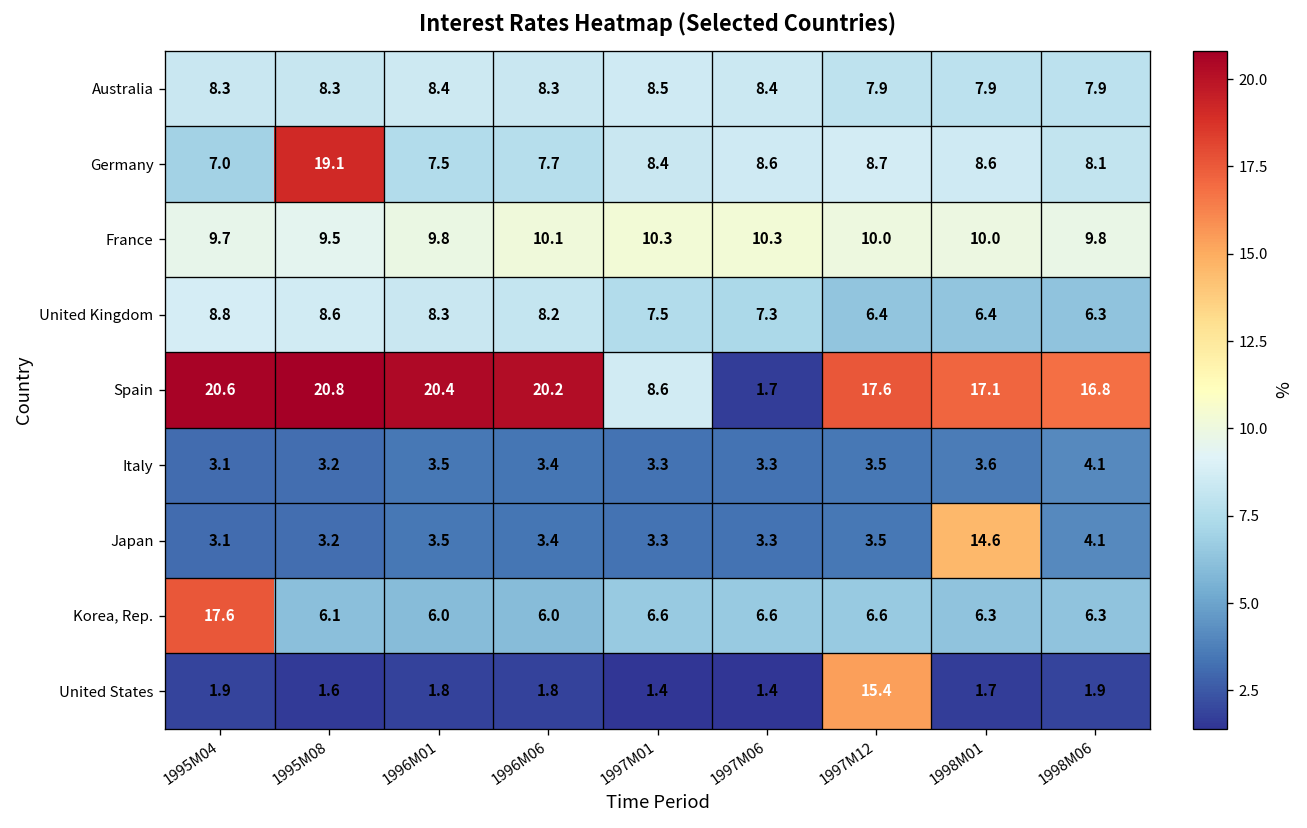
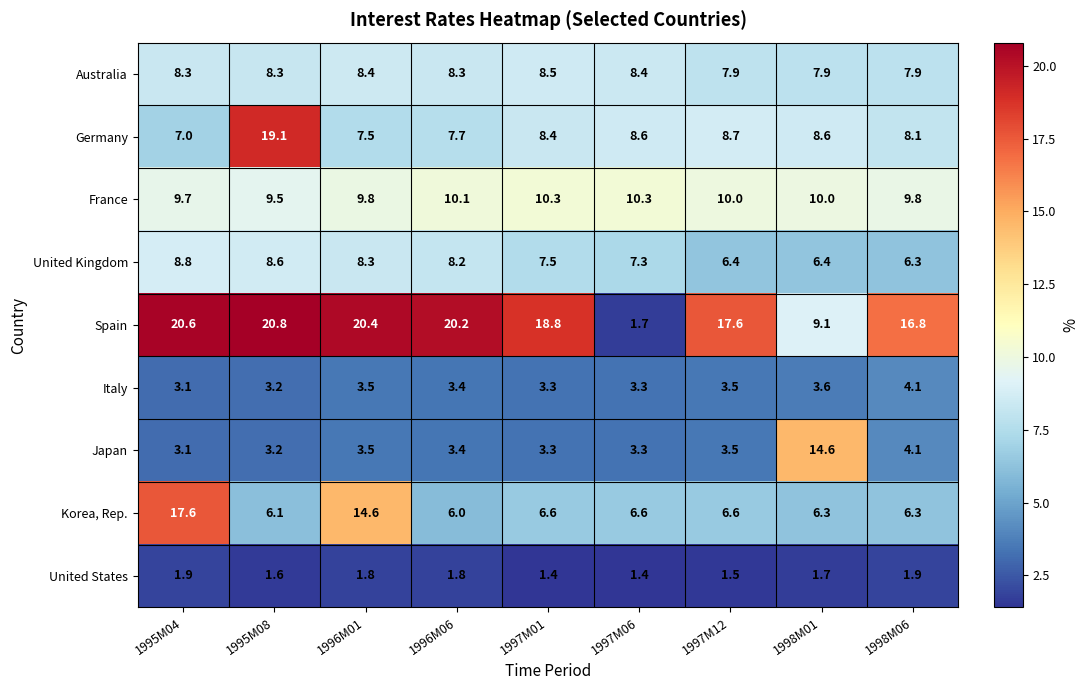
Spain, 1997M01: 8.6 -> 18.8
Spain, 1998M01: 17.1 -> 9.1
Korea, Rep., 1996M01: 6.0 -> 14.6
United States, 1997M12: 15.4 -> 1.5
